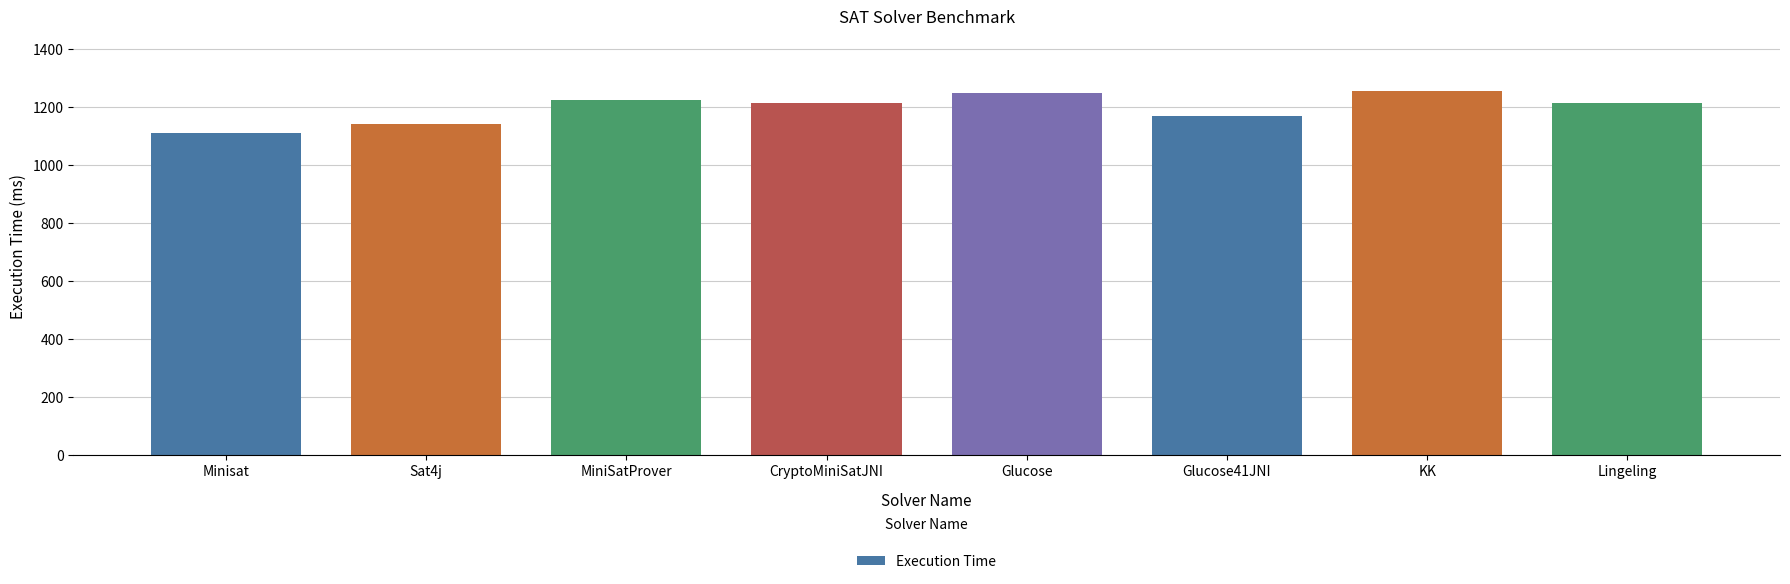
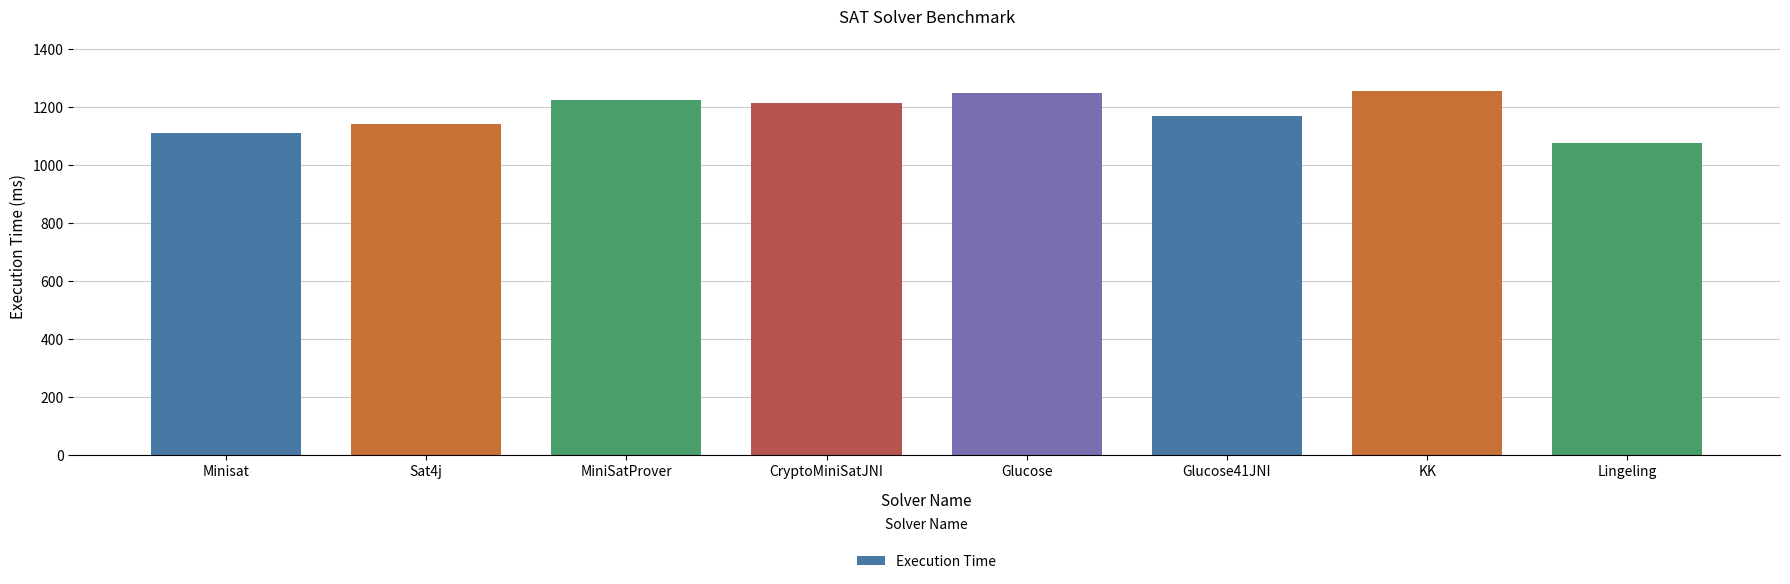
Lingeling: 1210 -> 1080
